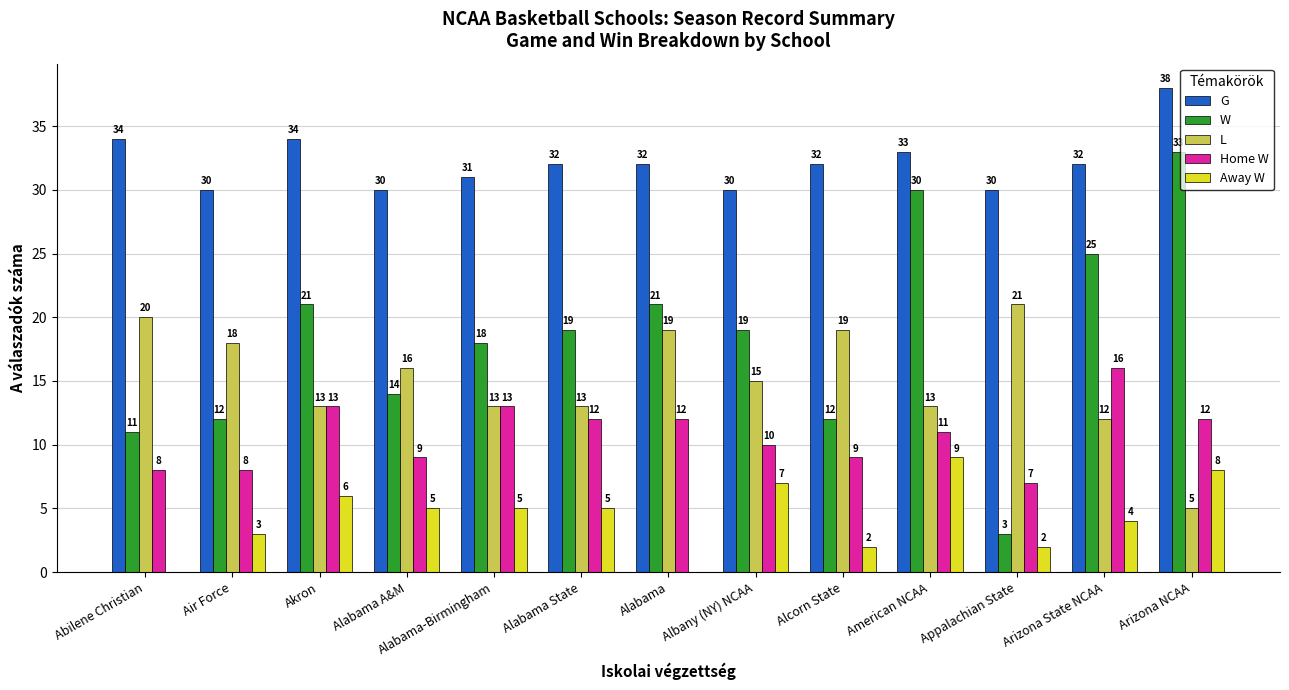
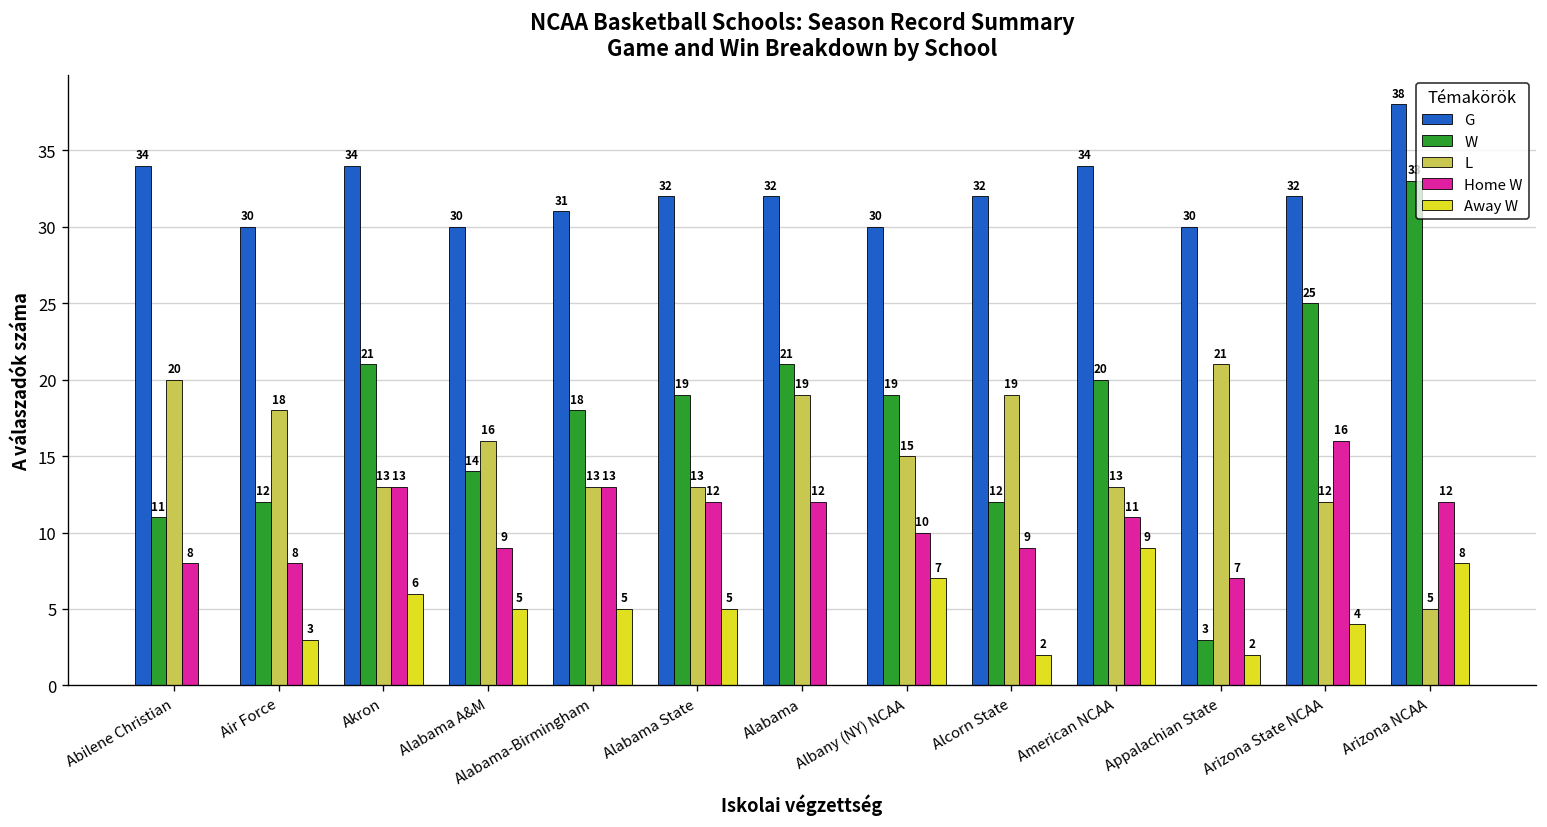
G, American NCAA: 33 -> 34
W, American NCAA: 30 -> 20
